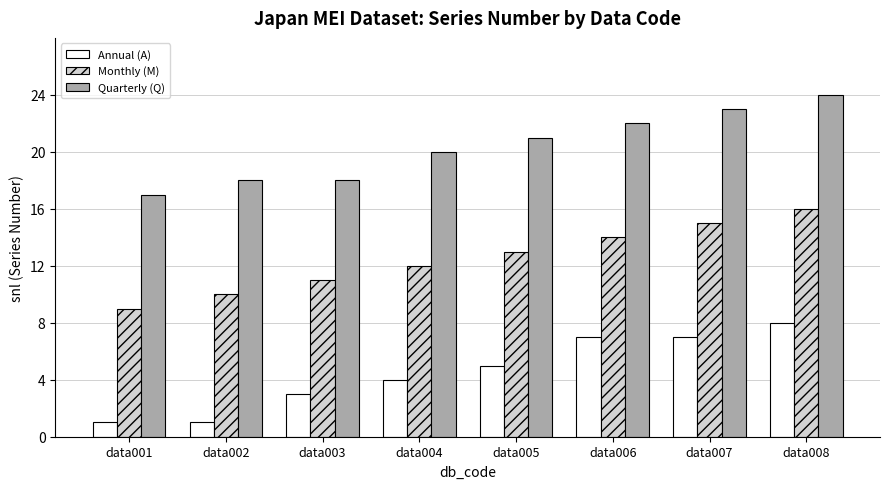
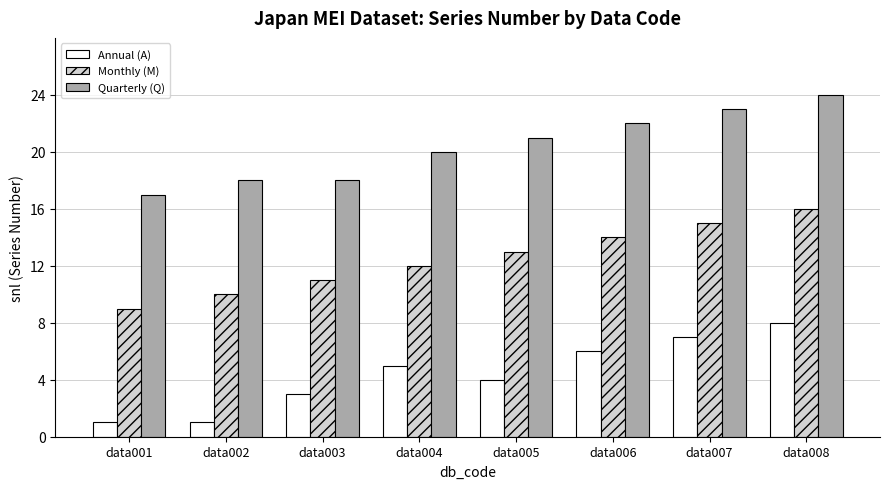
Annual (A), data004: 4 -> 5
Annual (A), data005: 5 -> 4
Annual (A), data006: 7 -> 6
